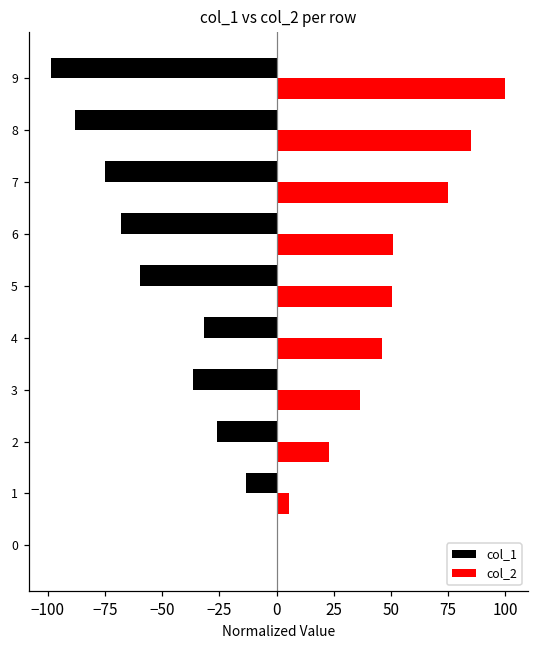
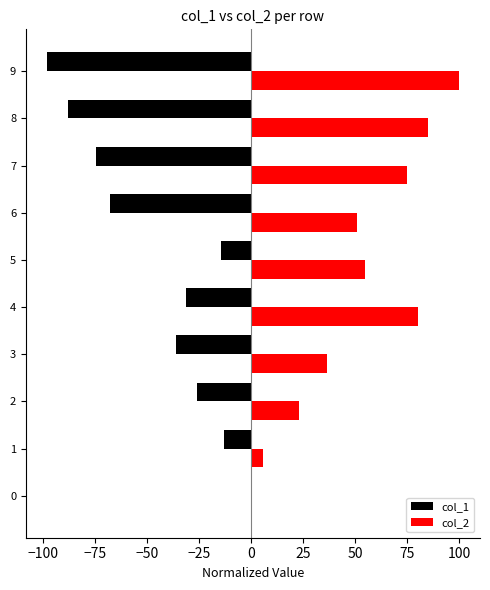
col_1, 5: -60 -> -15
col_2, 5: 50 -> 54
col_2, 4: 46 -> 80
